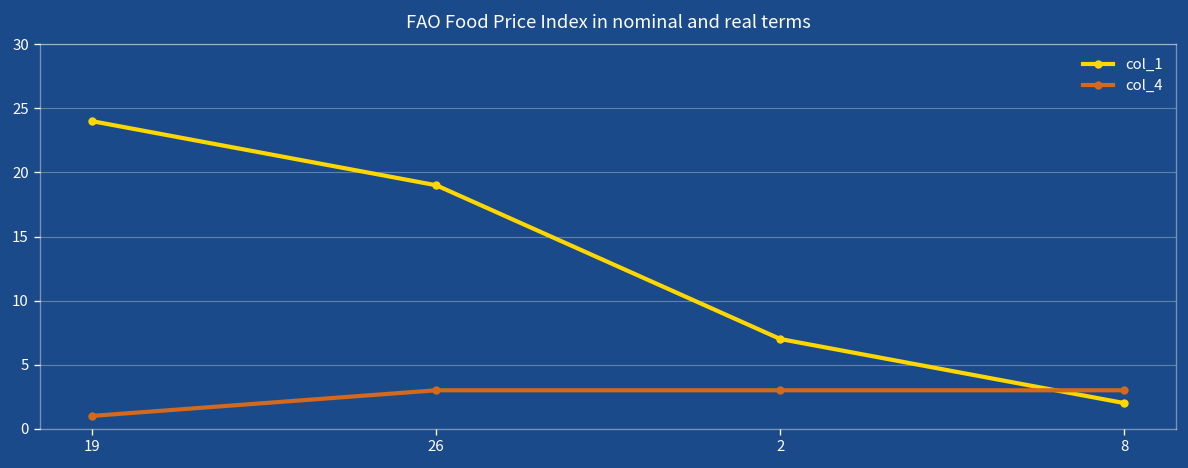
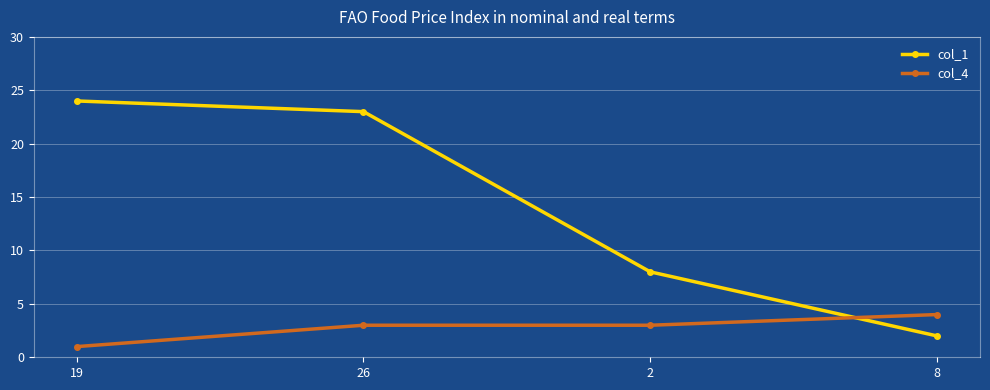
col_1, 26: 19 -> 23
col_1, 2: 7 -> 8
col_4, 8: 3 -> 4
